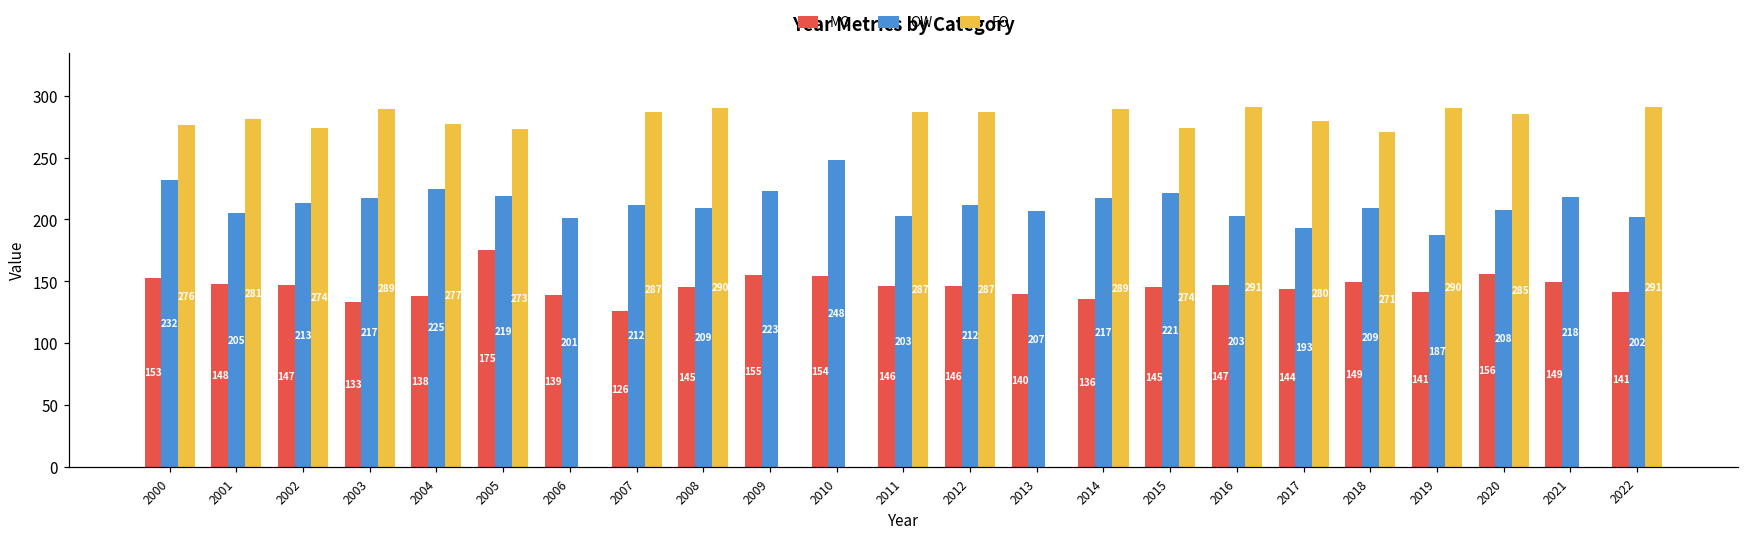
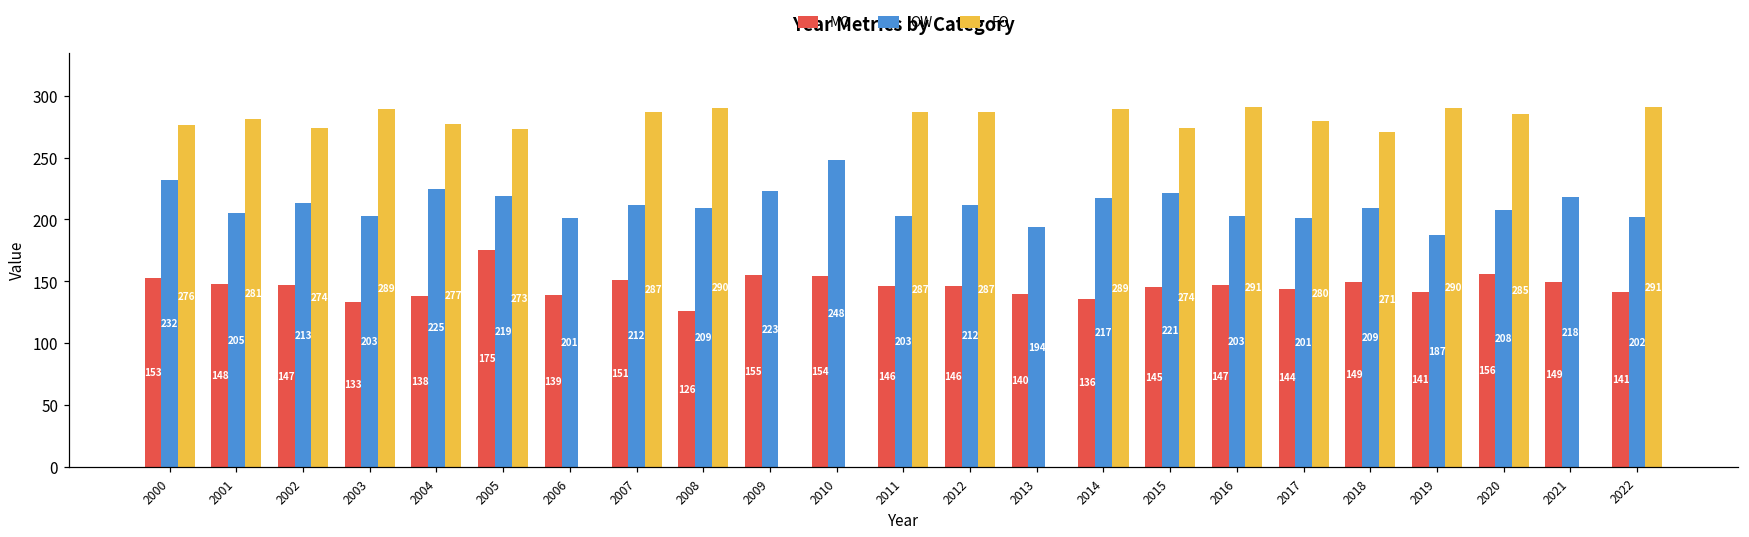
OW, 2003: 217 -> 203
MO, 2007: 126 -> 151
MO, 2008: 145 -> 126
OW, 2013: 207 -> 194
OW, 2017: 193 -> 201
